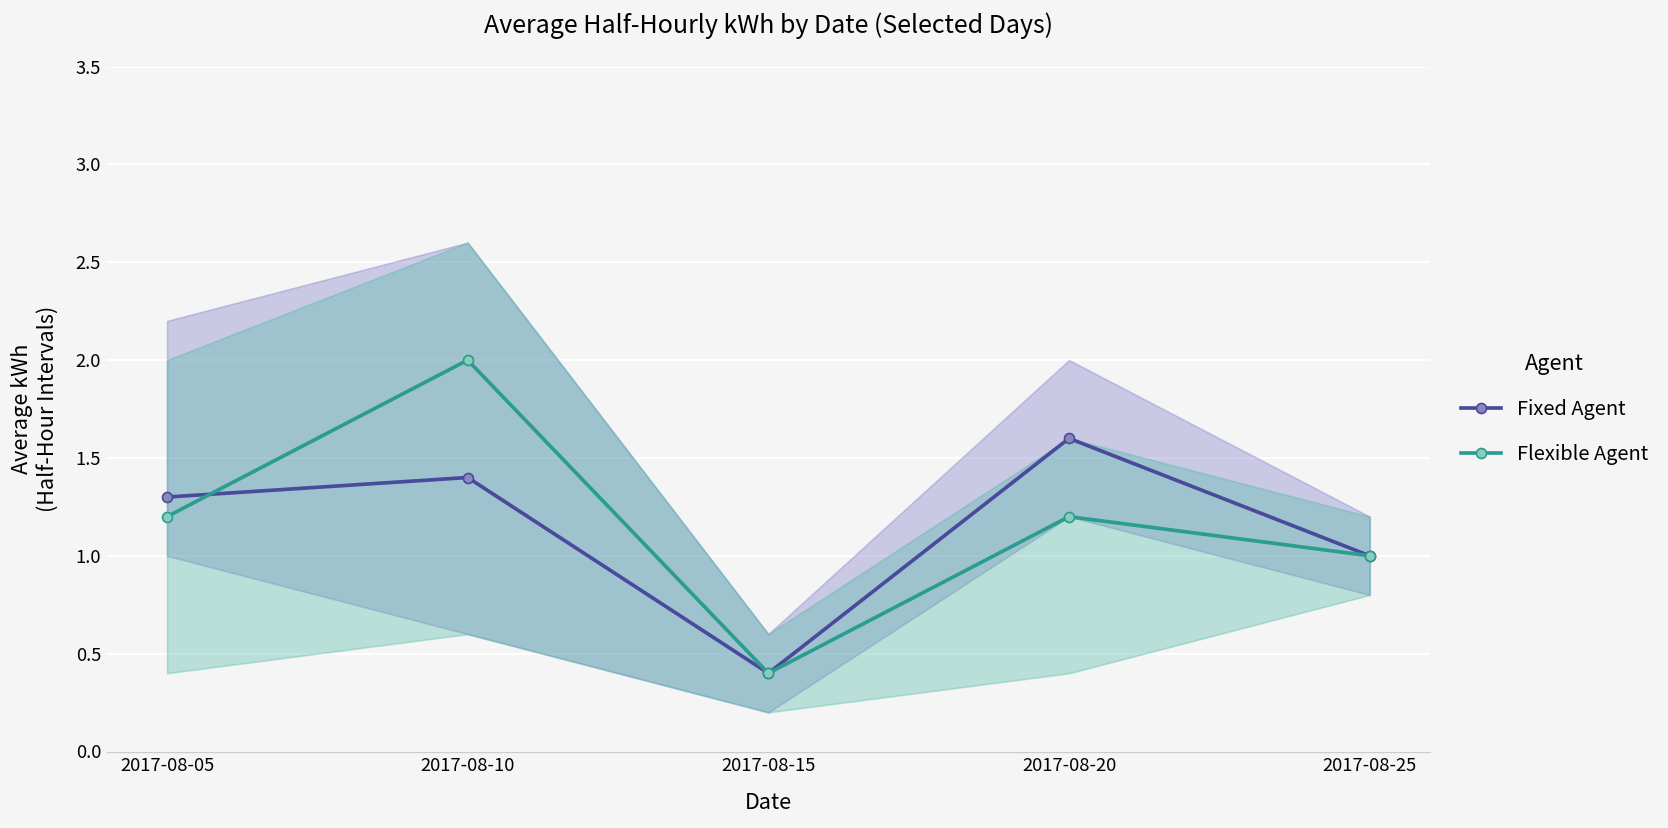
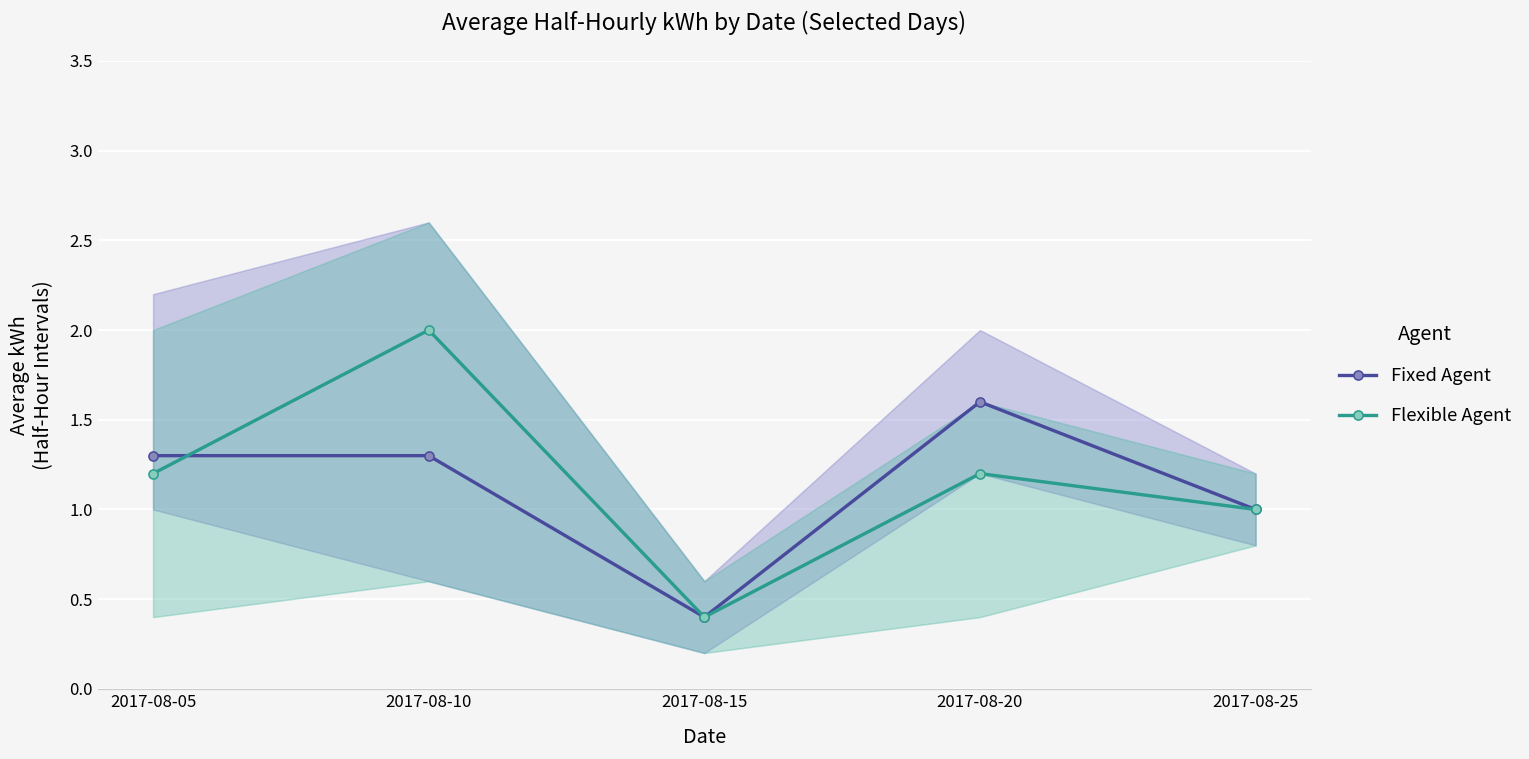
Fixed Agent, 2017-08-10: 1.4 -> 1.3
